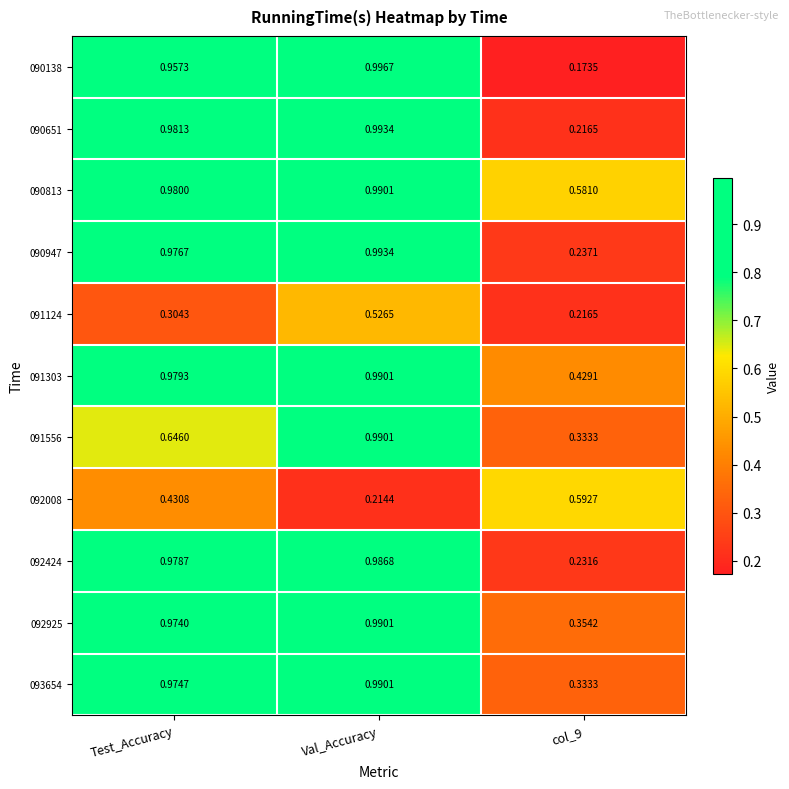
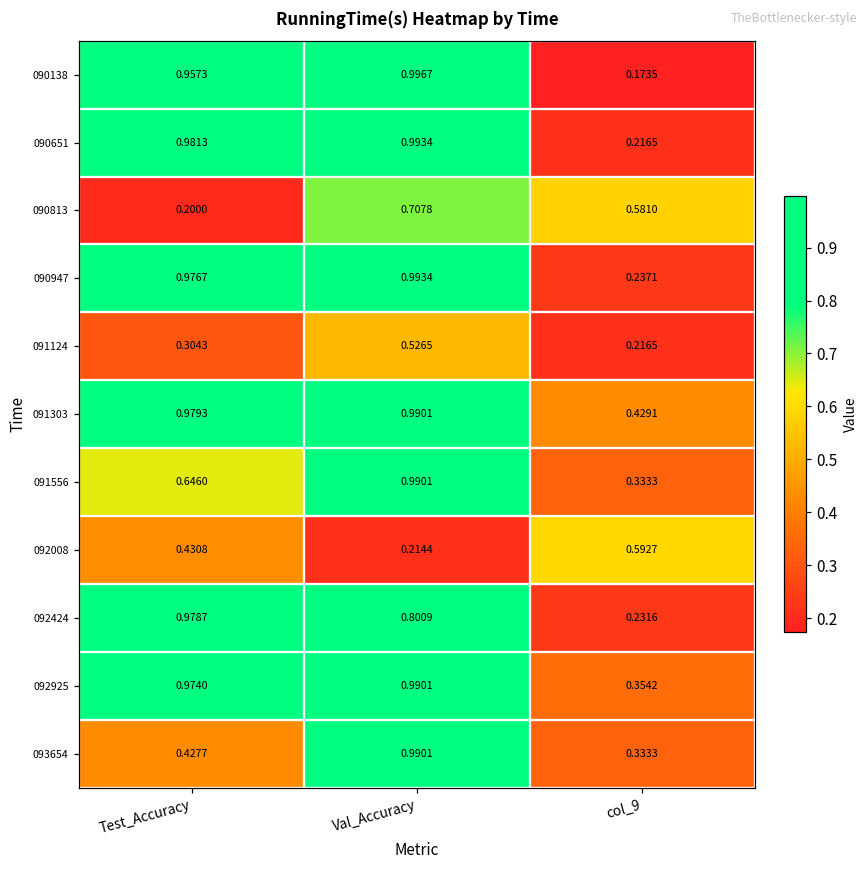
090813, Test_Accuracy: 0.9800 -> 0.2000
090813, Val_Accuracy: 0.9901 -> 0.7078
092424, Val_Accuracy: 0.9868 -> 0.8009
093654, Test_Accuracy: 0.9747 -> 0.4277
